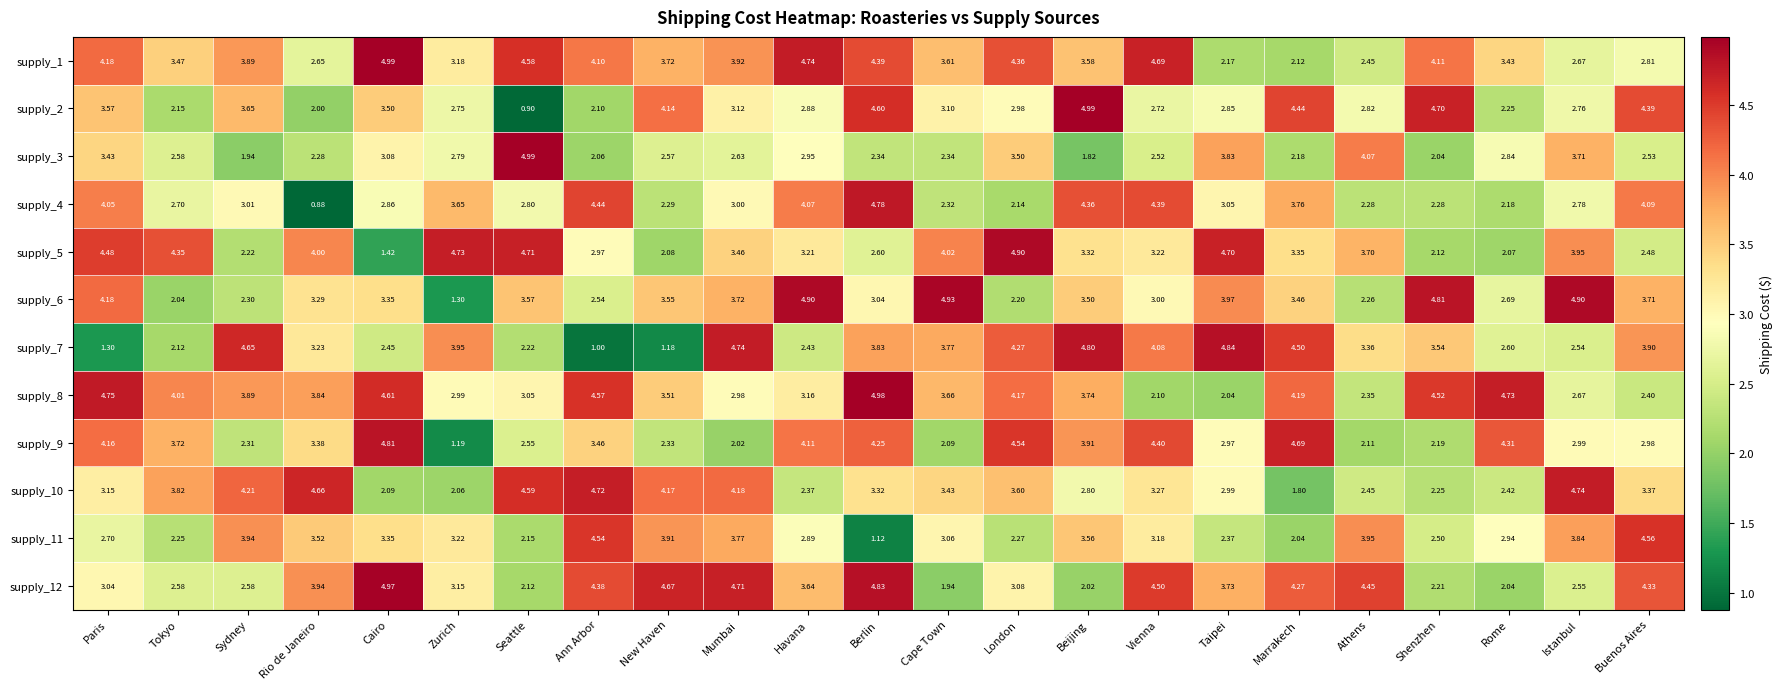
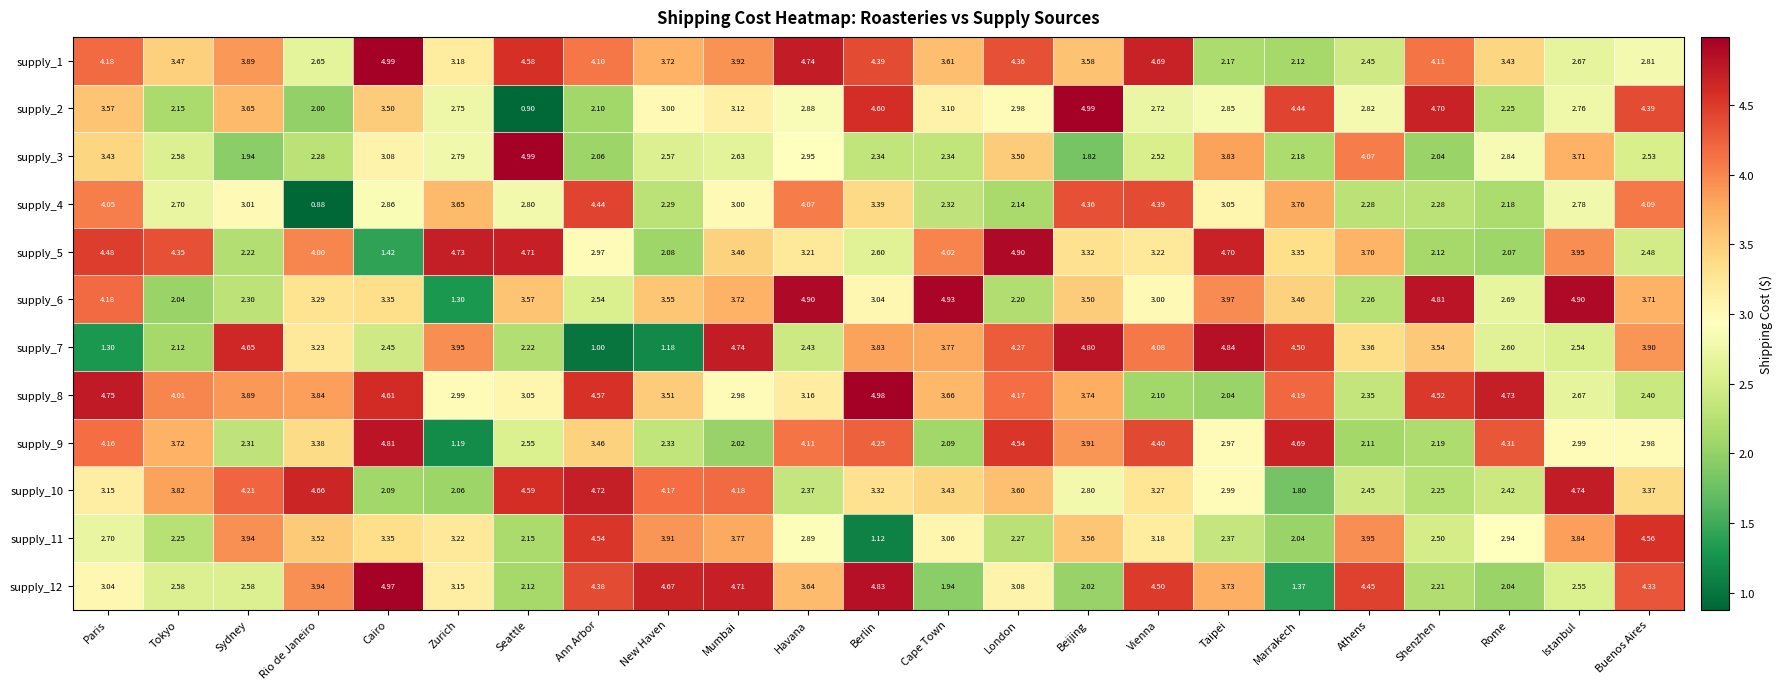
supply_2, New Haven: 4.14 -> 3.00
supply_4, Berlin: 4.78 -> 3.39
supply_12, Marrakech: 4.27 -> 1.37
